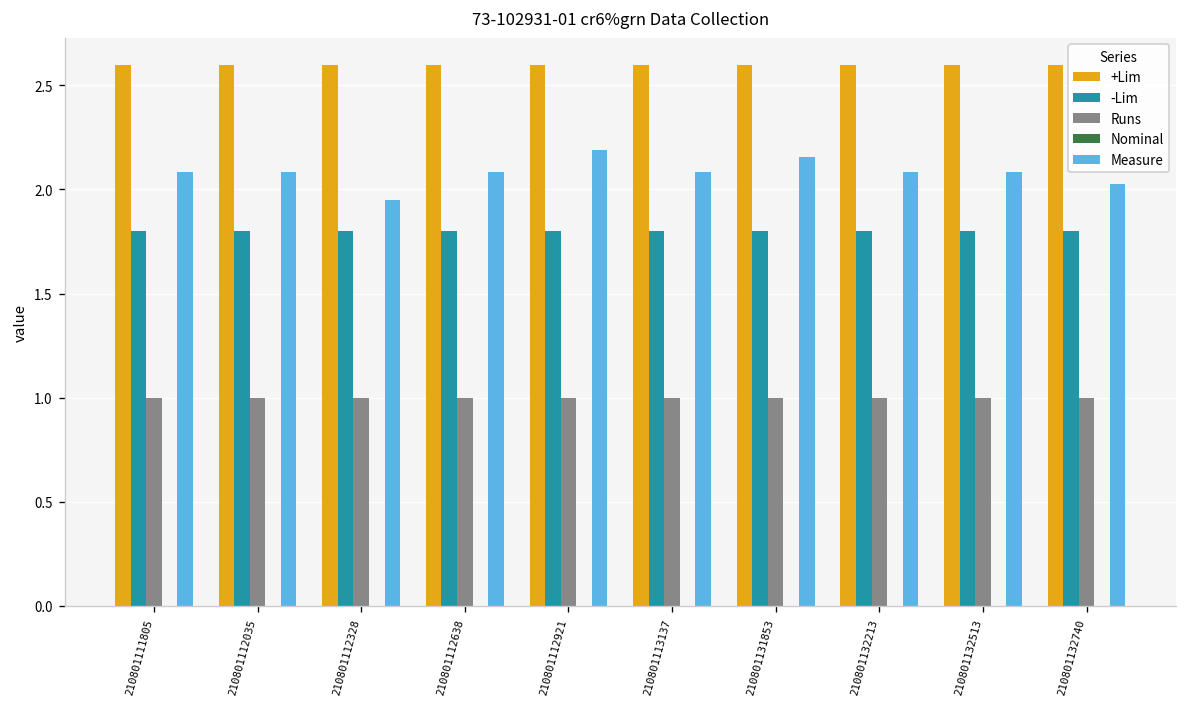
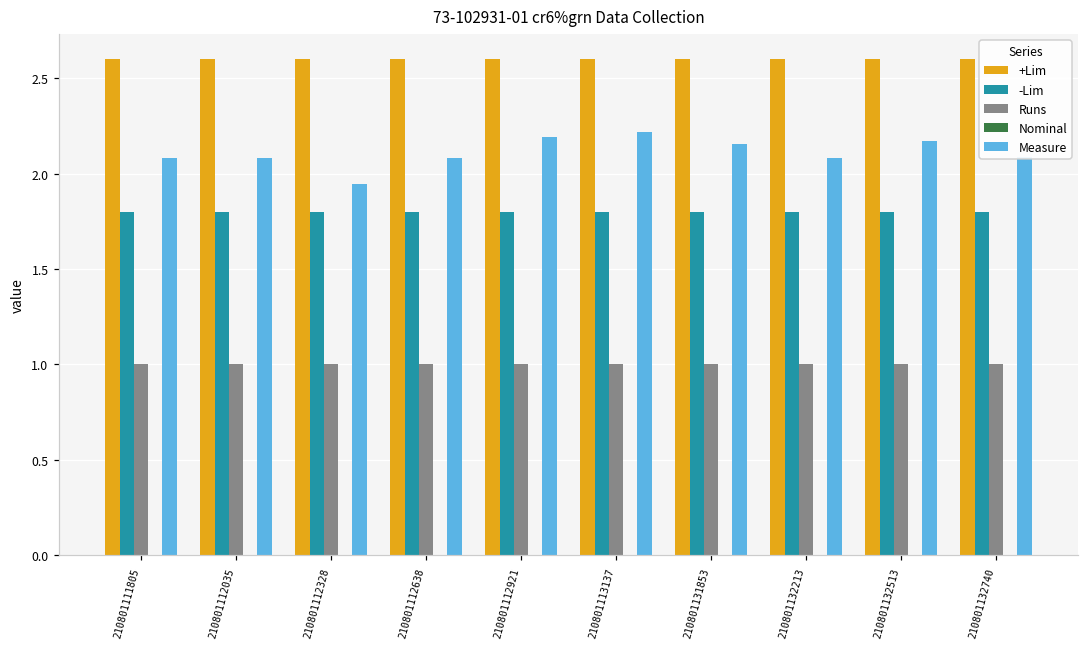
Measure, 210801113137: 2.08 -> 2.22
Measure, 210801132513: 2.09 -> 2.17
Measure, 210801132740: 2.03 -> 2.09
